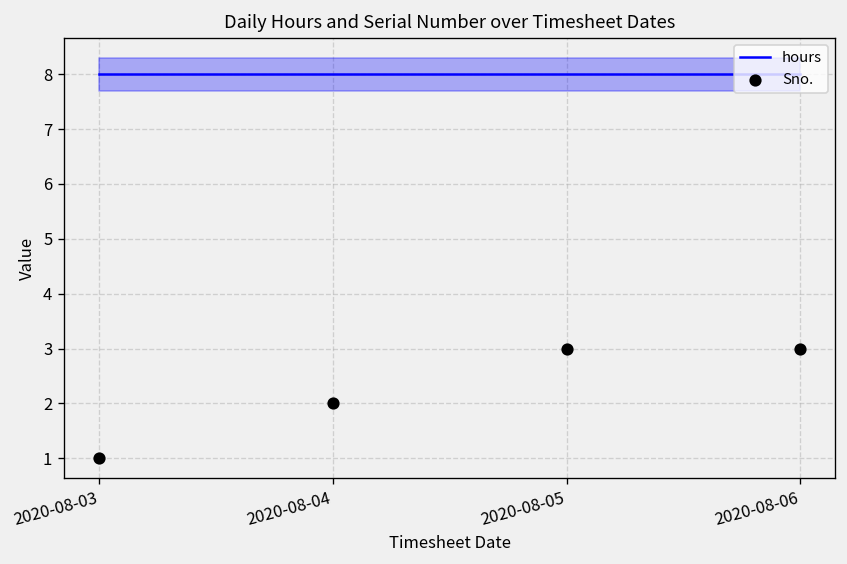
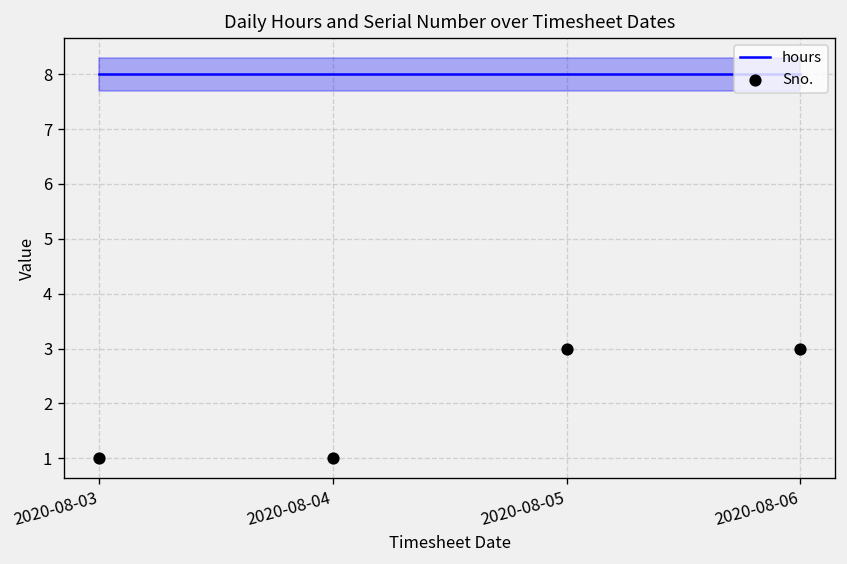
Sno., 2020-08-04: 2 -> 1
